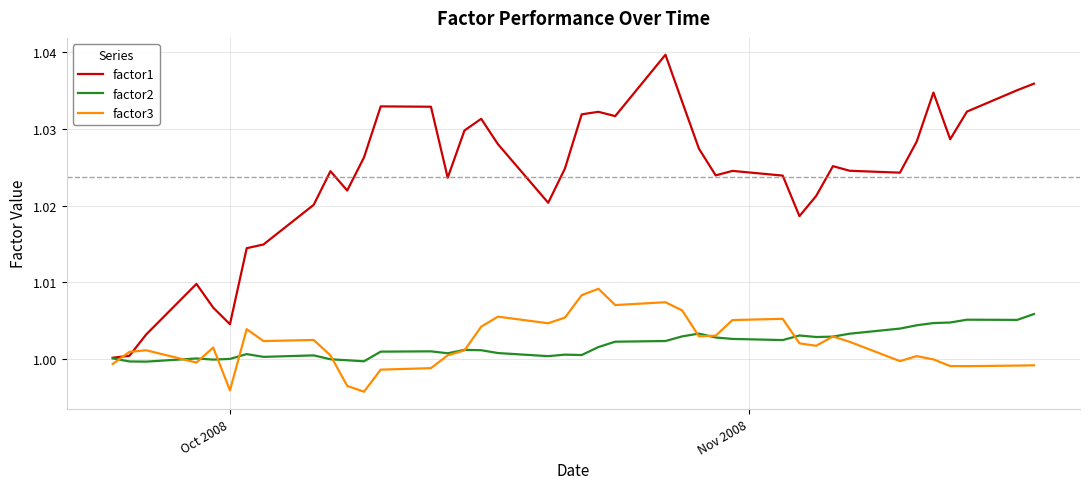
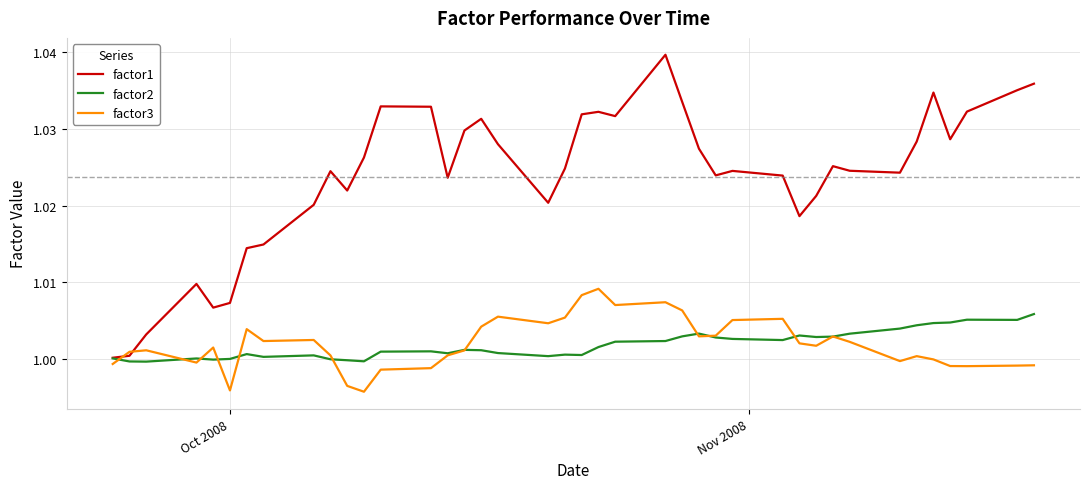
factor1, Oct 2008: 1.005 -> 1.007
